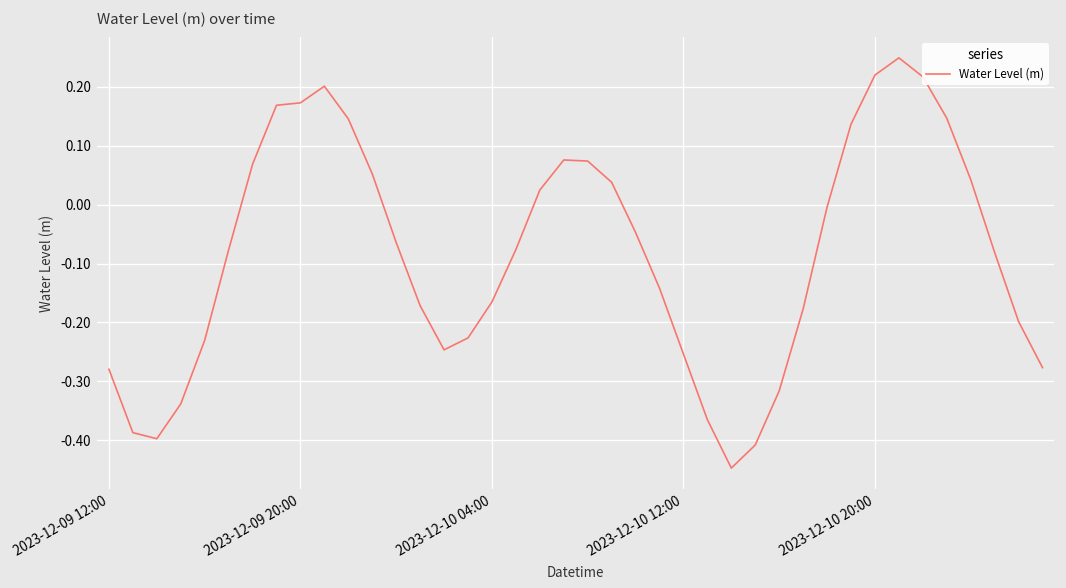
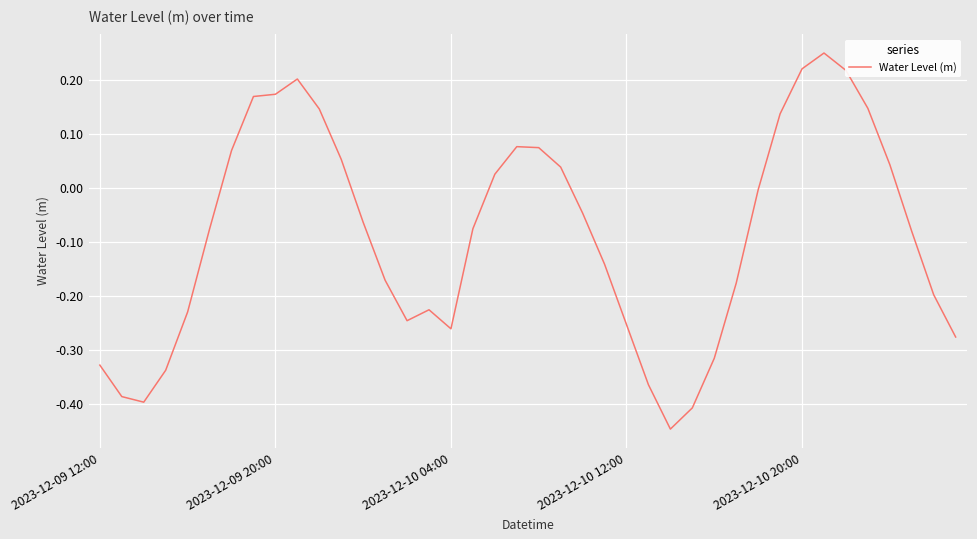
2023-12-09 12:00: -0.28 -> -0.33
2023-12-10 04:00: -0.17 -> -0.26
